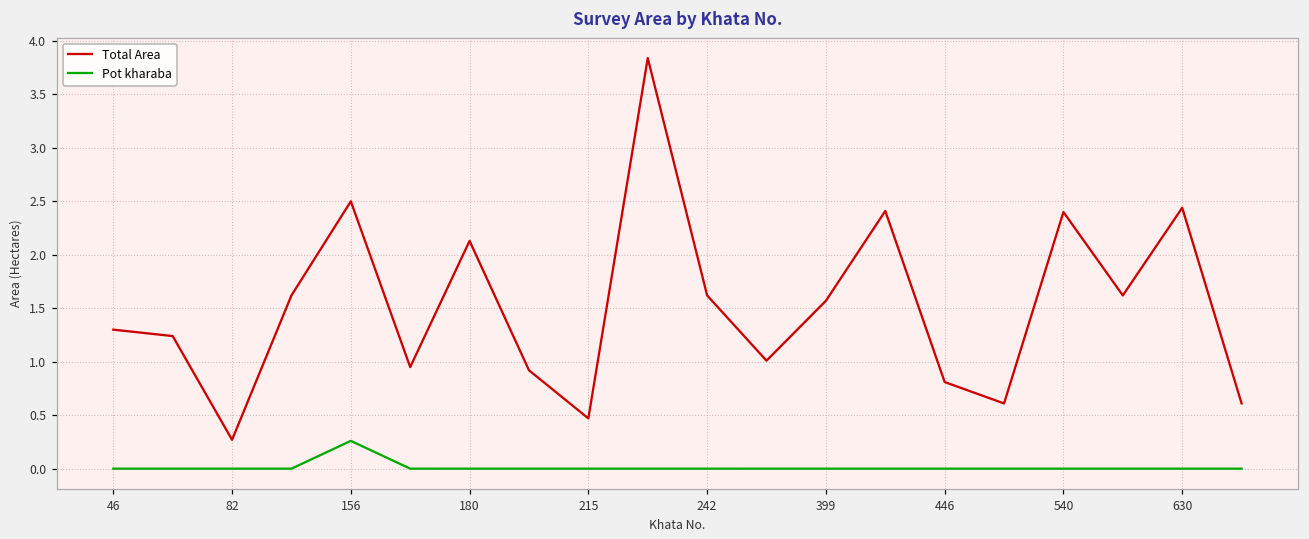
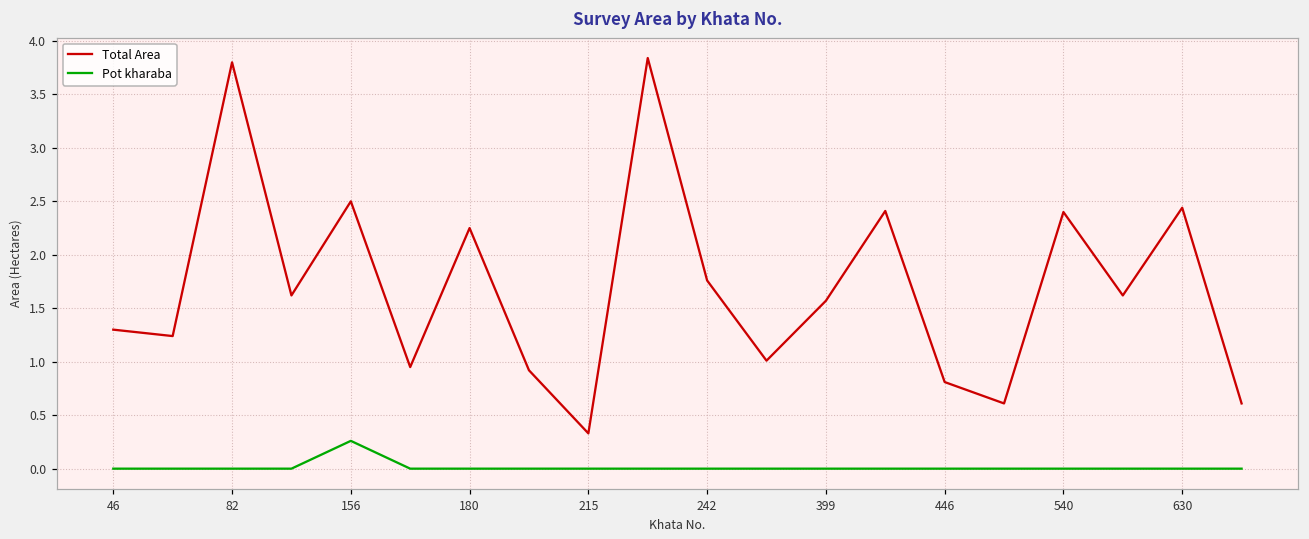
Total Area, 82: 0.3 -> 3.8
Total Area, 180: 2.1 -> 2.3
Total Area, 215: 0.5 -> 0.3
Total Area, 242: 1.6 -> 1.8
